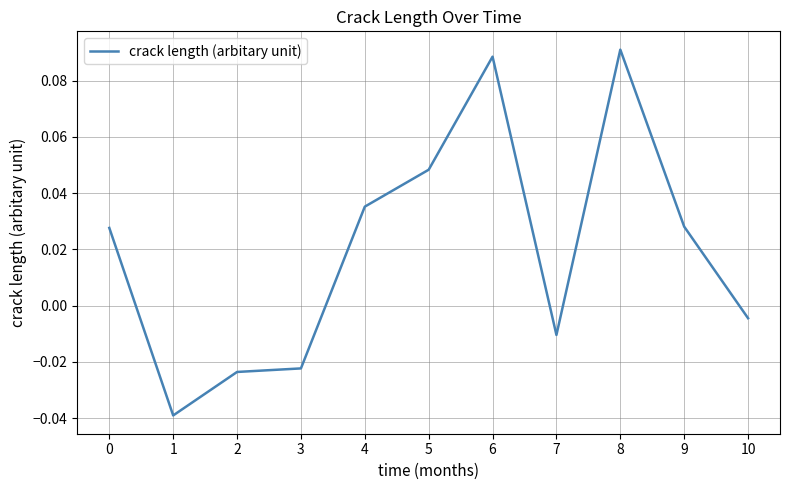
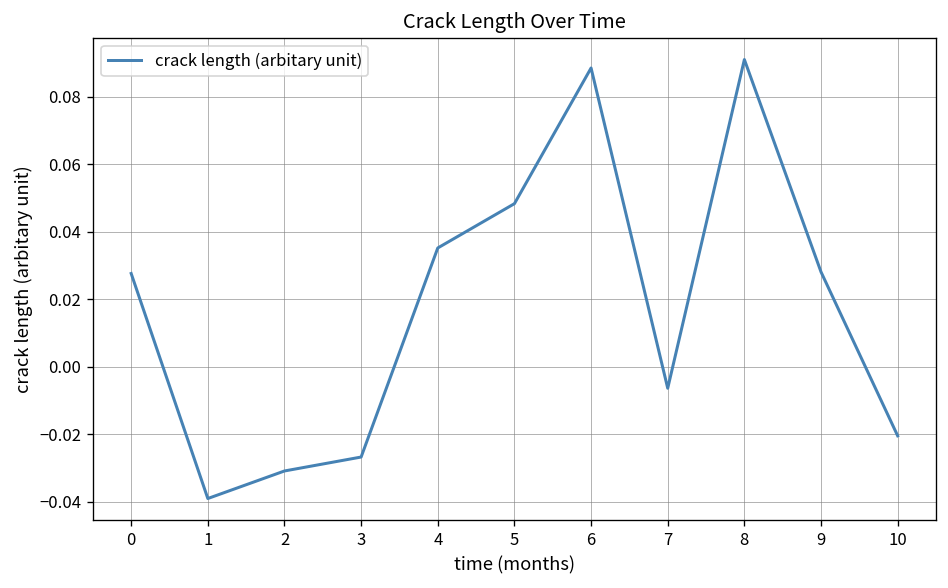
2: -0.024 -> -0.031
3: -0.022 -> -0.027
7: -0.010 -> -0.006
10: -0.004 -> -0.020
